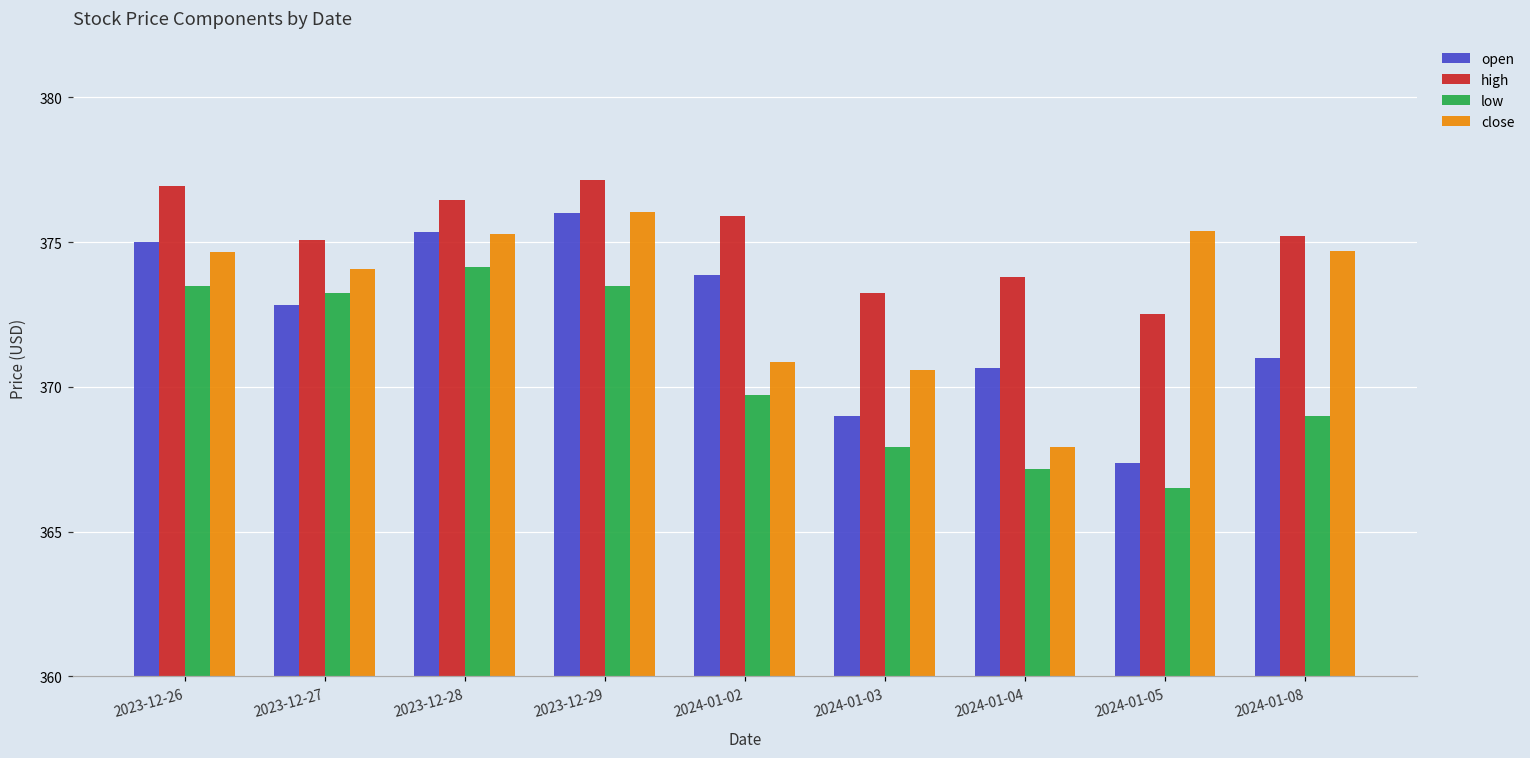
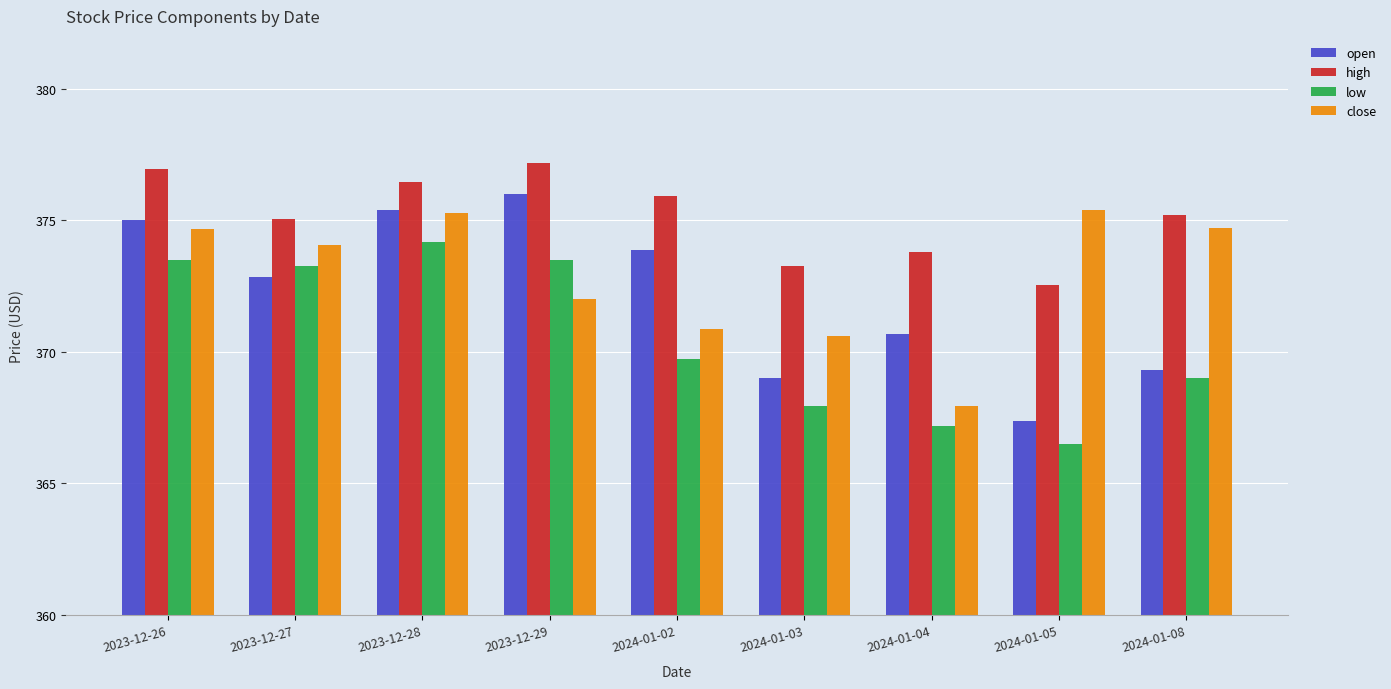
close, 2023-12-29: 376.0 -> 372.0
open, 2024-01-08: 371.0 -> 369.3
